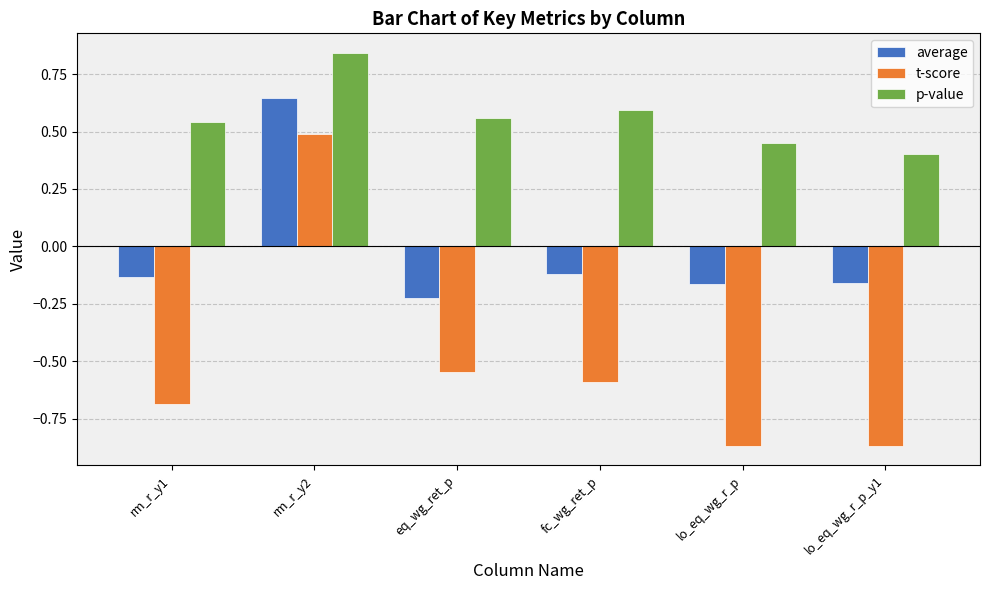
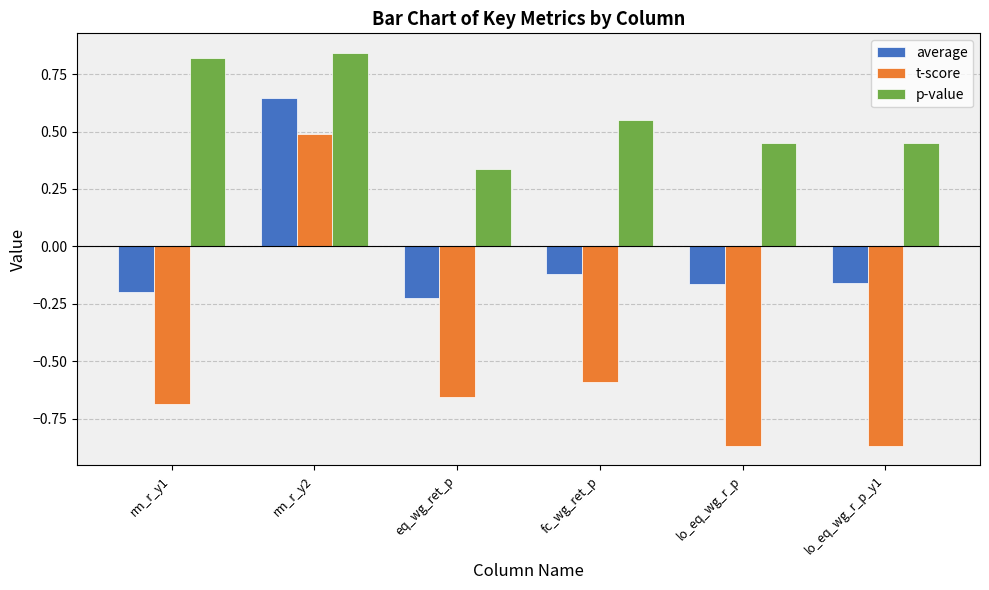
average, rm_r_y1: -0.13 -> -0.20
p-value, rm_r_y1: 0.54 -> 0.82
t-score, eq_wg_ret_p: -0.55 -> -0.66
p-value, eq_wg_ret_p: 0.56 -> 0.34
p-value, fc_wg_ret_p: 0.60 -> 0.55
p-value, lo_eq_wg_r_p_y1: 0.40 -> 0.45
